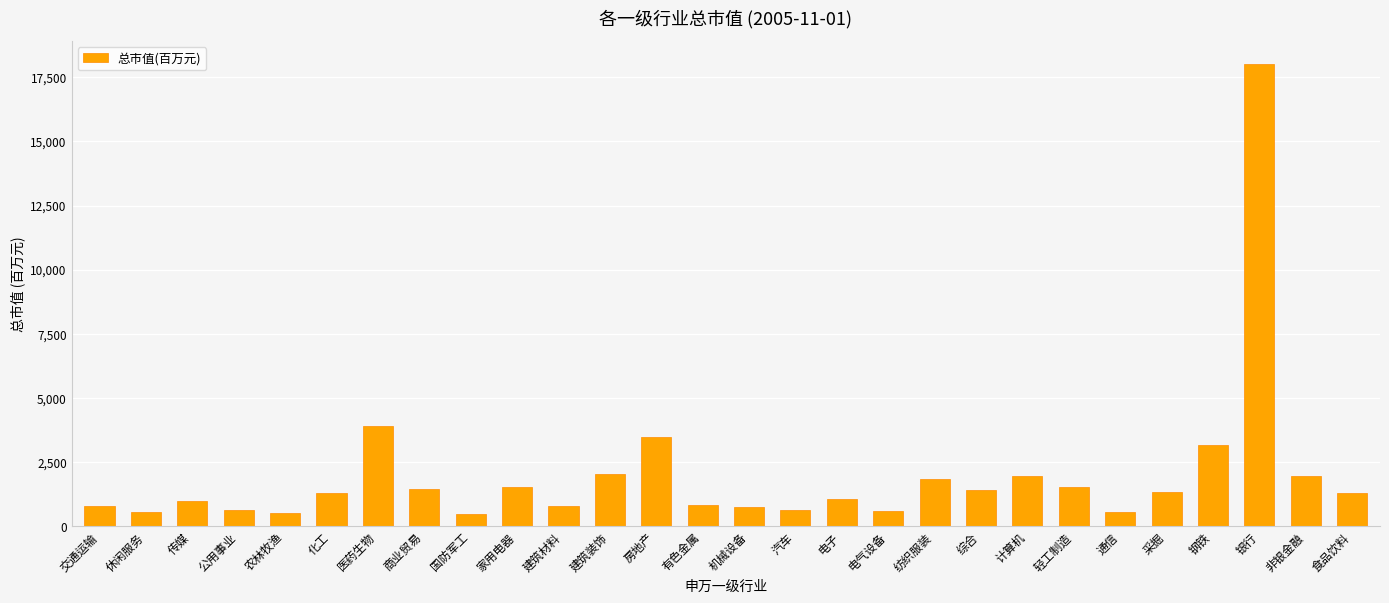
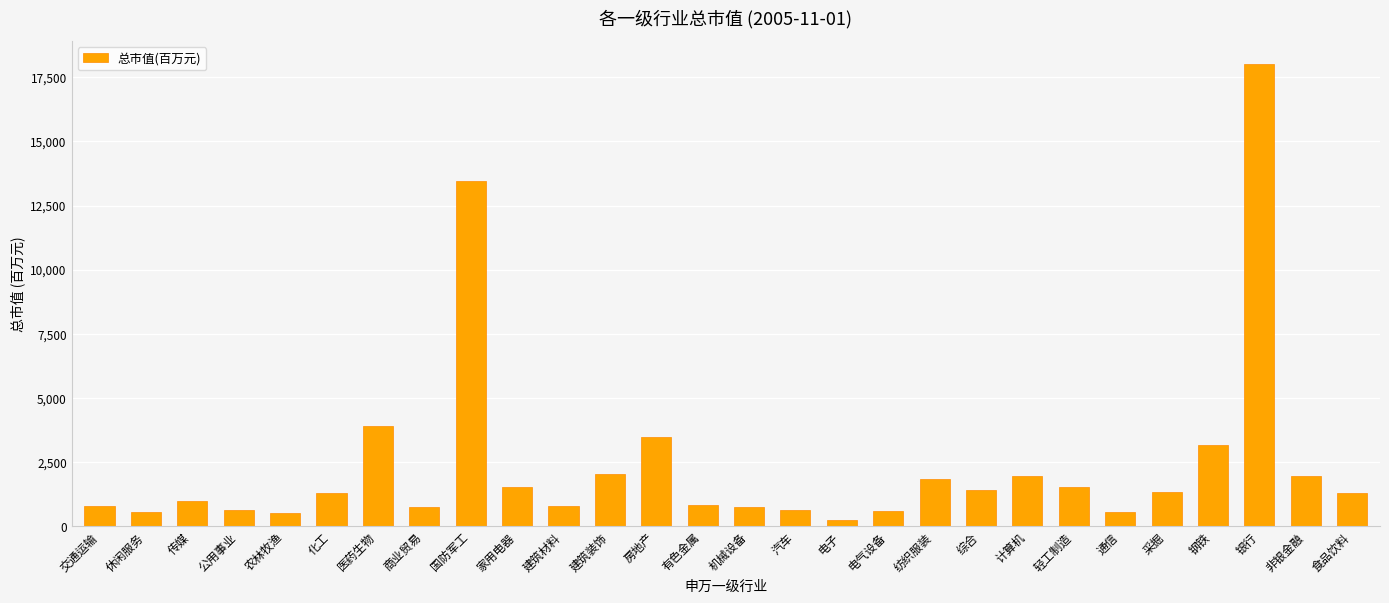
商业贸易: 1,500 -> 700
国防军工: 500 -> 13,500
电子: 1,100 -> 300
